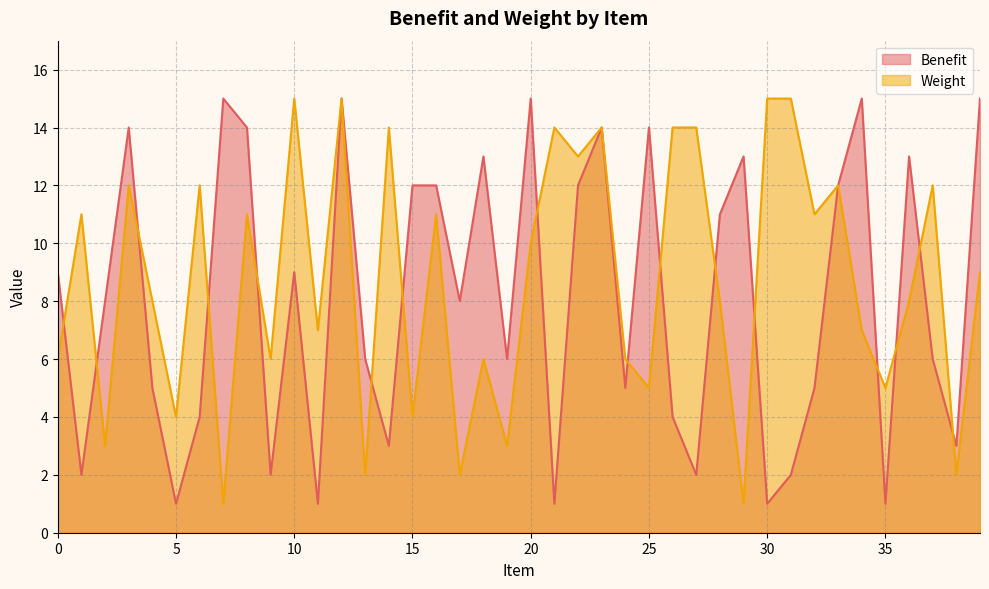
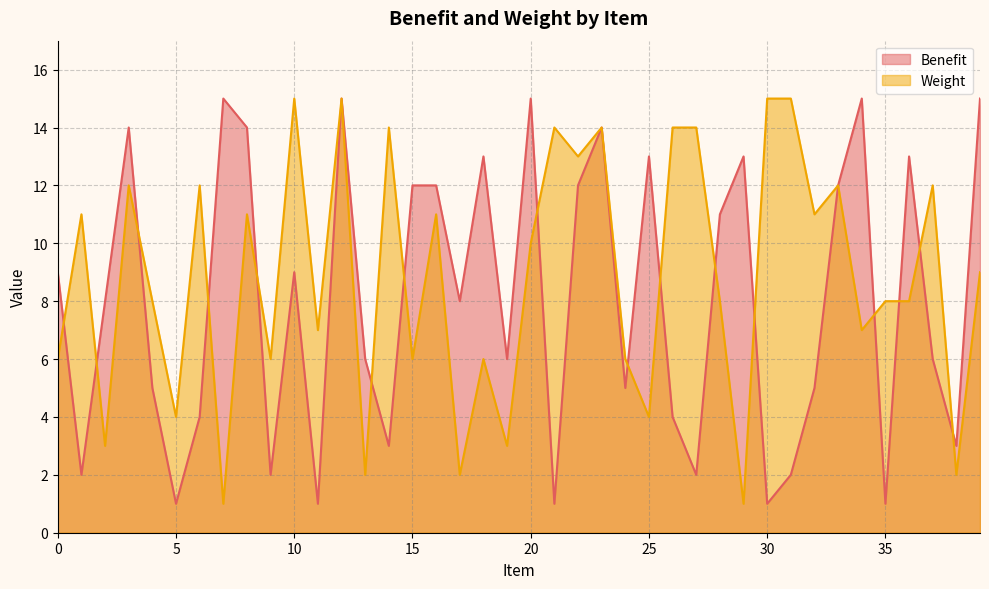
Weight, 15: 4 -> 6
Benefit, 25: 14 -> 13
Weight, 25: 5 -> 4
Weight, 35: 5 -> 8
